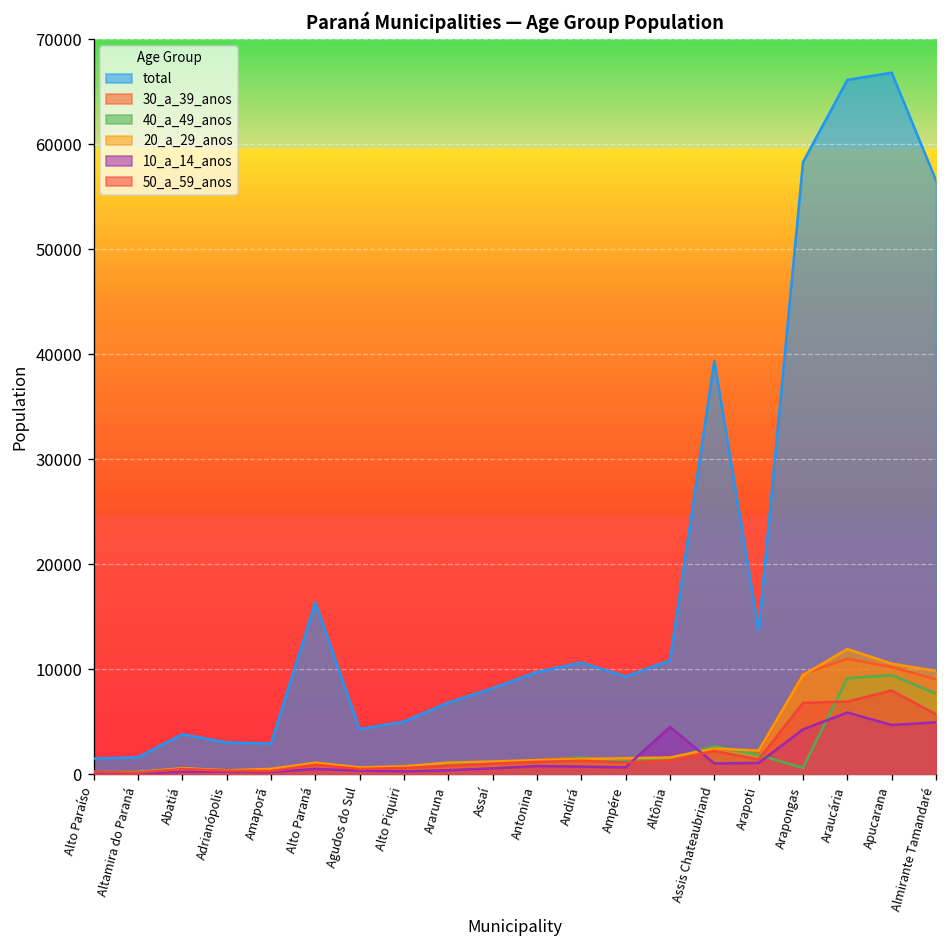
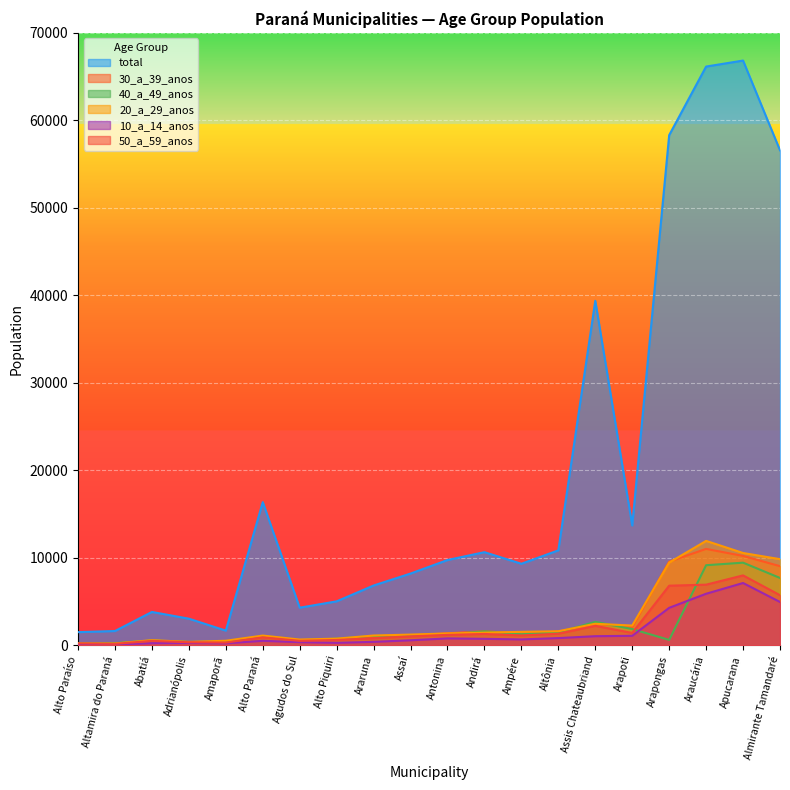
total, Amaporã: 3000 -> 2000
10_a_14_anos, Altônia: 5000 -> 1000
10_a_14_anos, Apucarana: 5000 -> 7000
